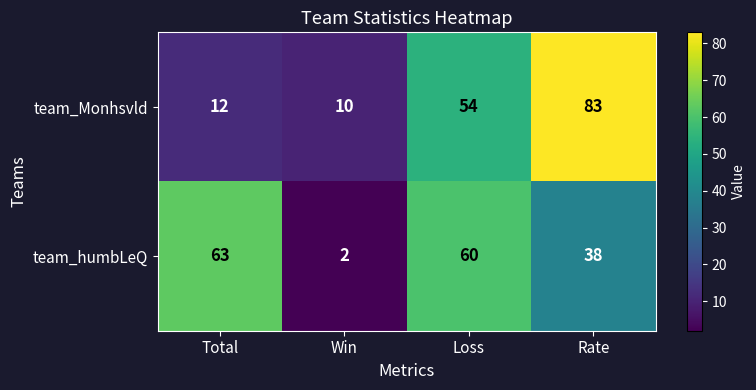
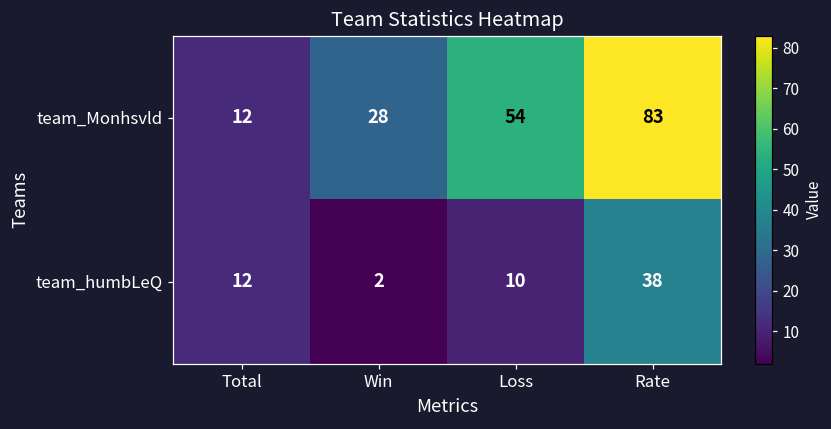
team_Monhsvld, Win: 10 -> 28
team_humbLeQ, Total: 63 -> 12
team_humbLeQ, Loss: 60 -> 10
